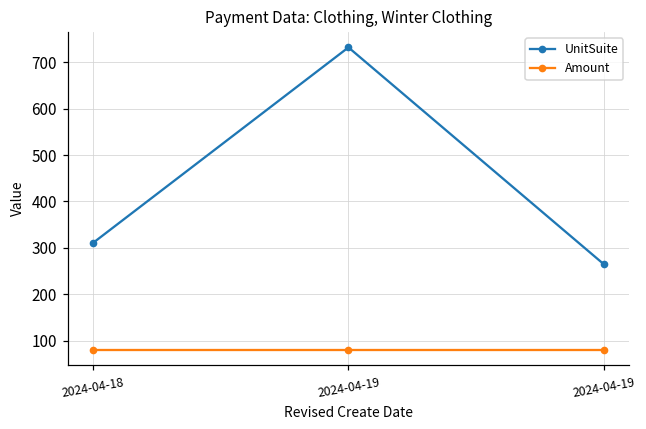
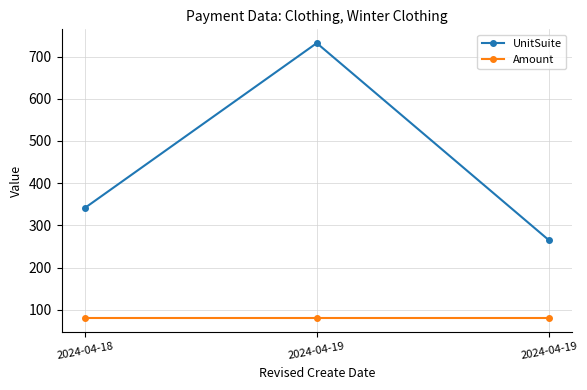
UnitSuite, 2024-04-18: 310 -> 340
